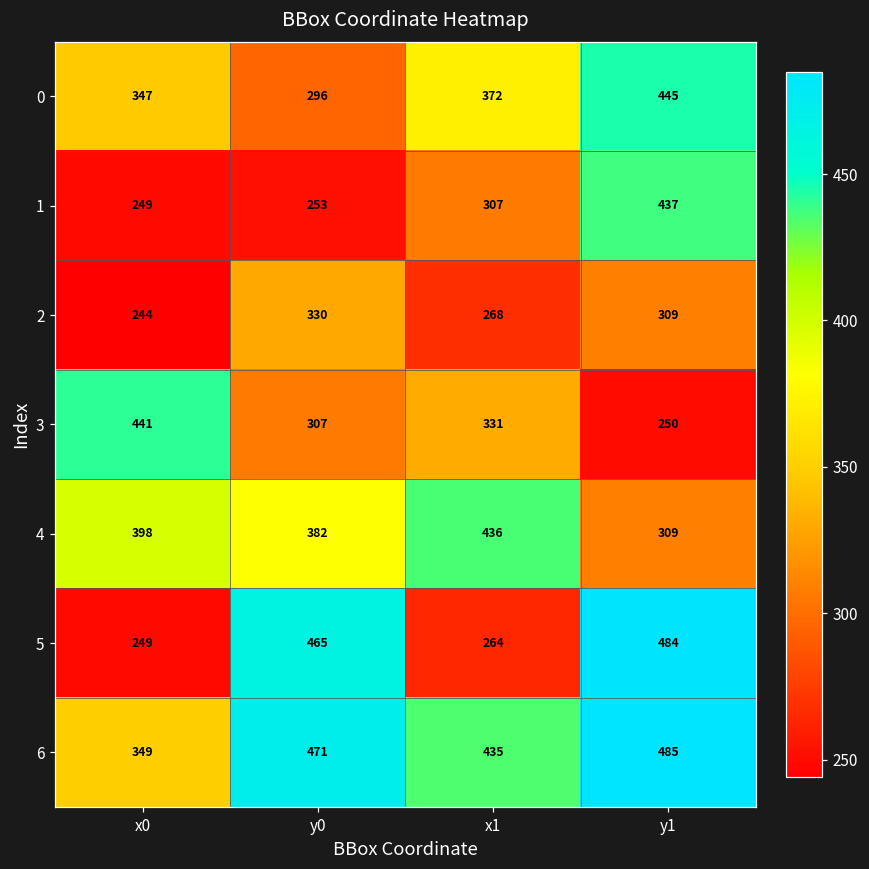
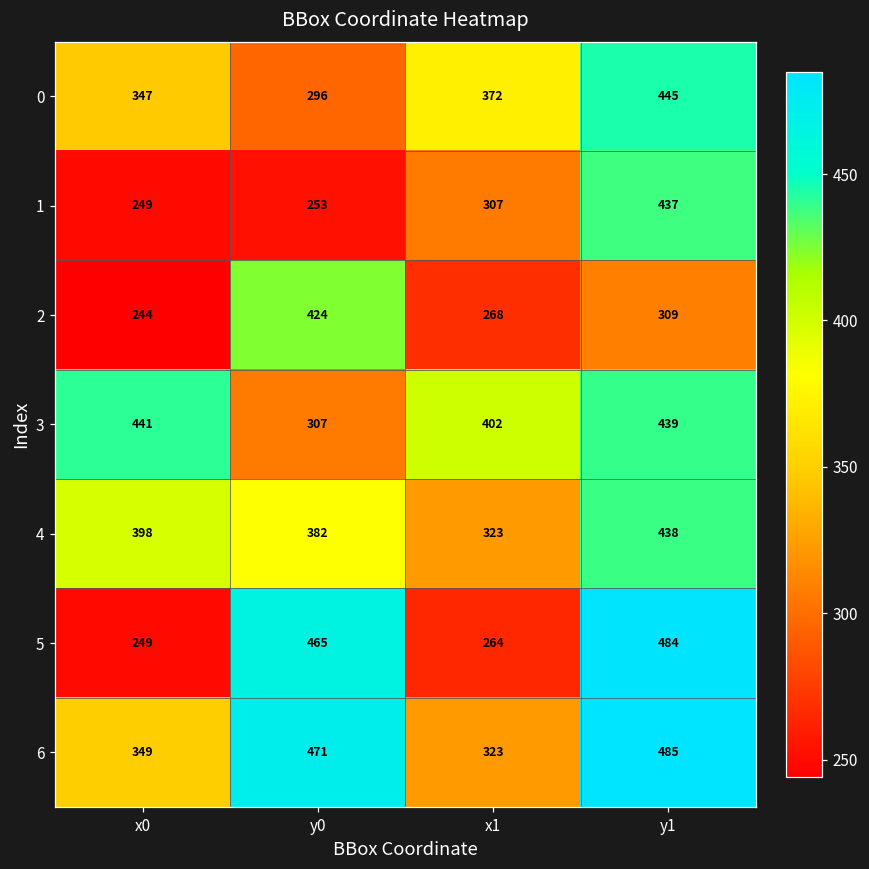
2, y0: 330 -> 424
3, x1: 331 -> 402
3, y1: 250 -> 439
4, x1: 436 -> 323
4, y1: 309 -> 438
6, x1: 435 -> 323
